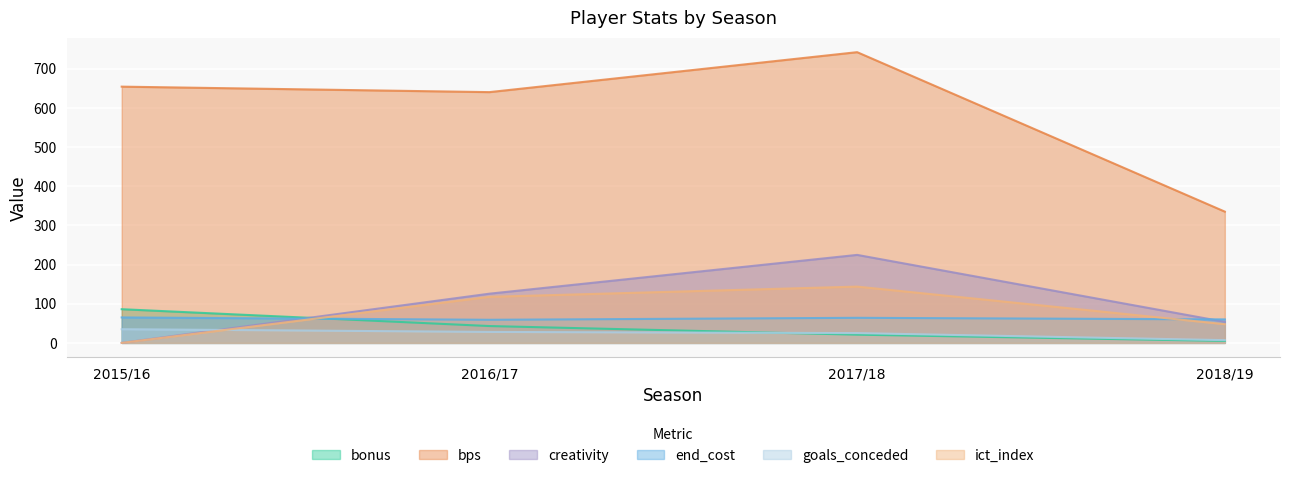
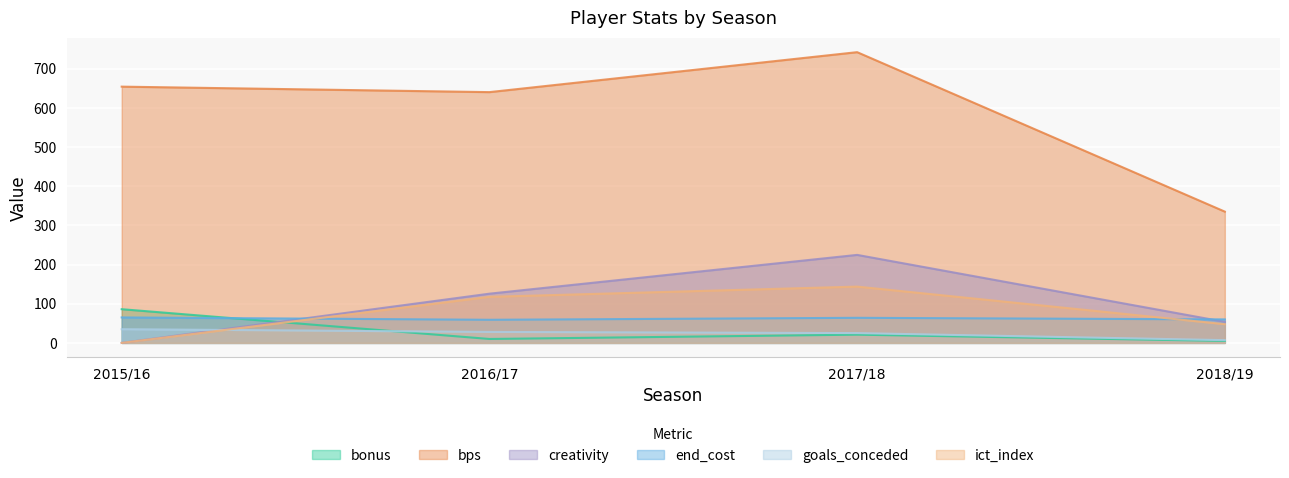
bonus, 2016/17: 40 -> 10
